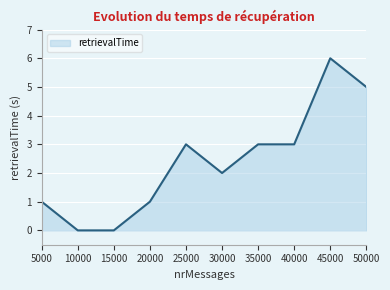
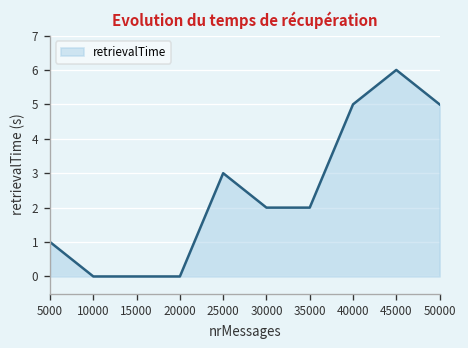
20000: 1 -> 0
35000: 3 -> 2
40000: 3 -> 5
